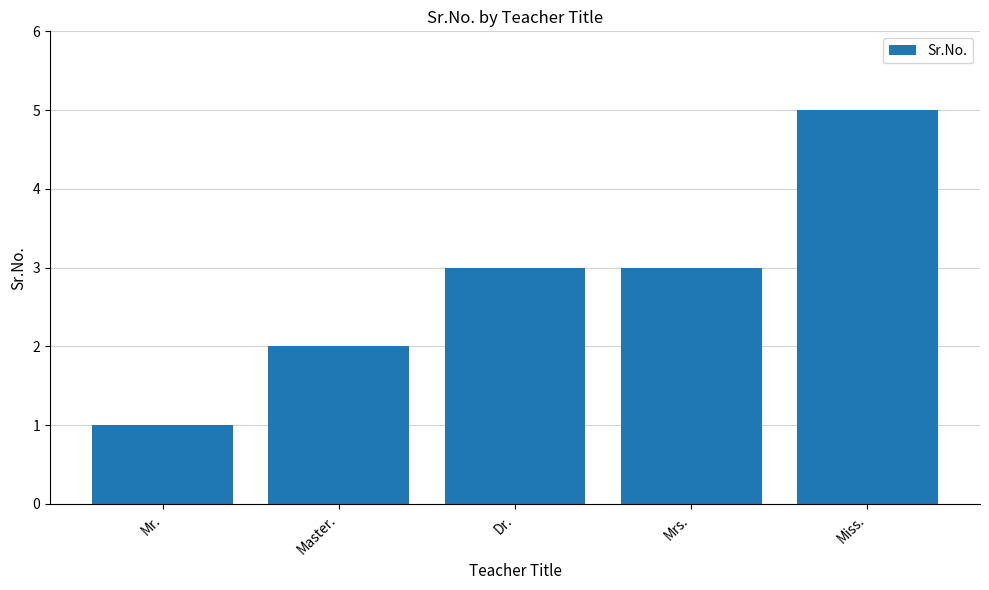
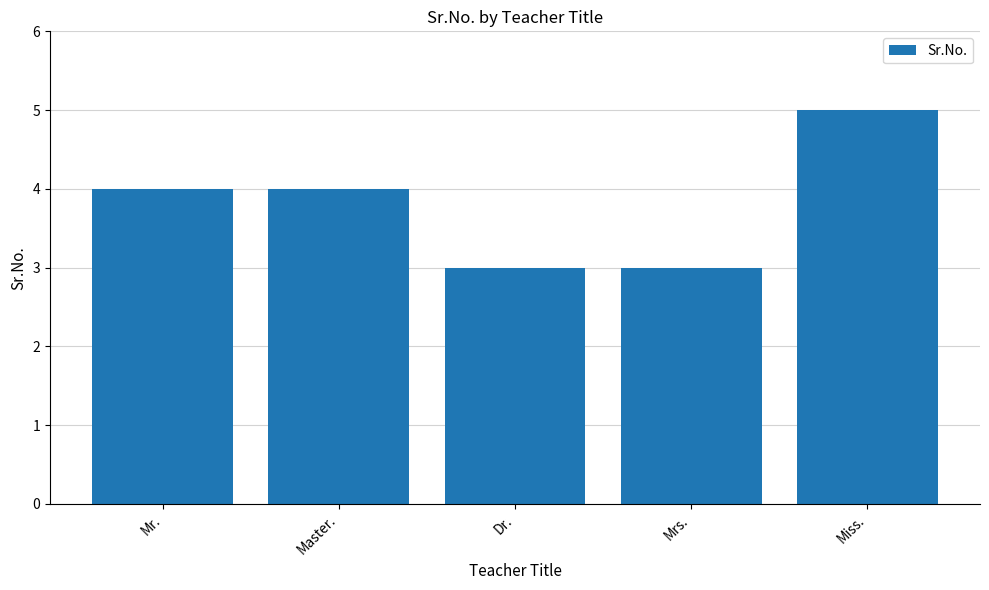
Mr.: 1 -> 4
Master.: 2 -> 4
